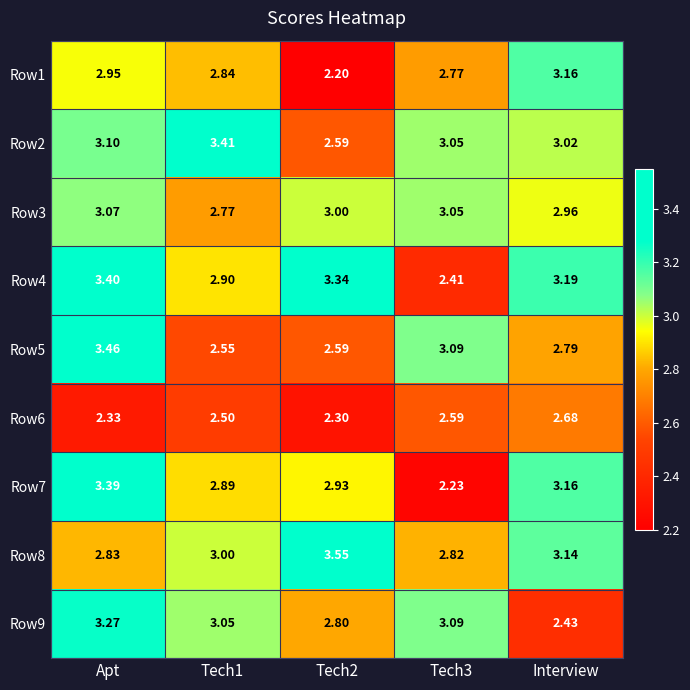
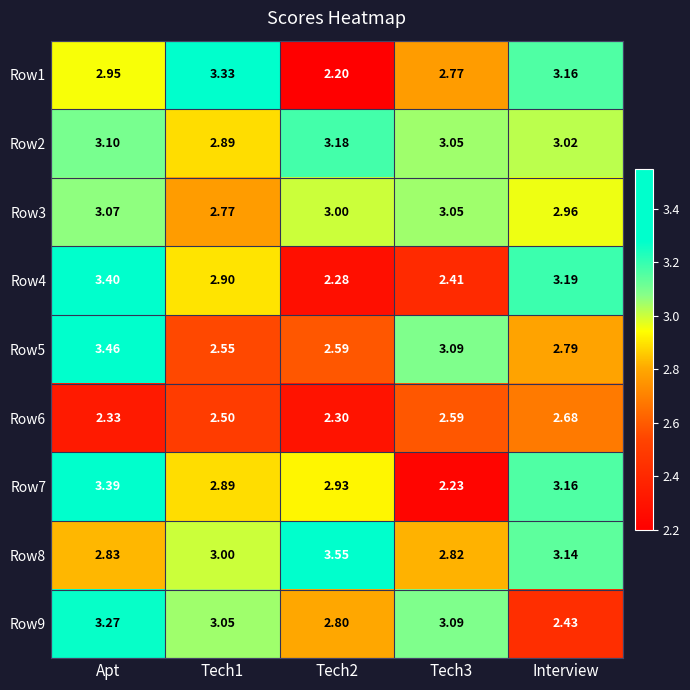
Row1, Tech1: 2.84 -> 3.33
Row2, Tech1: 3.41 -> 2.89
Row2, Tech2: 2.59 -> 3.18
Row4, Tech2: 3.34 -> 2.28
